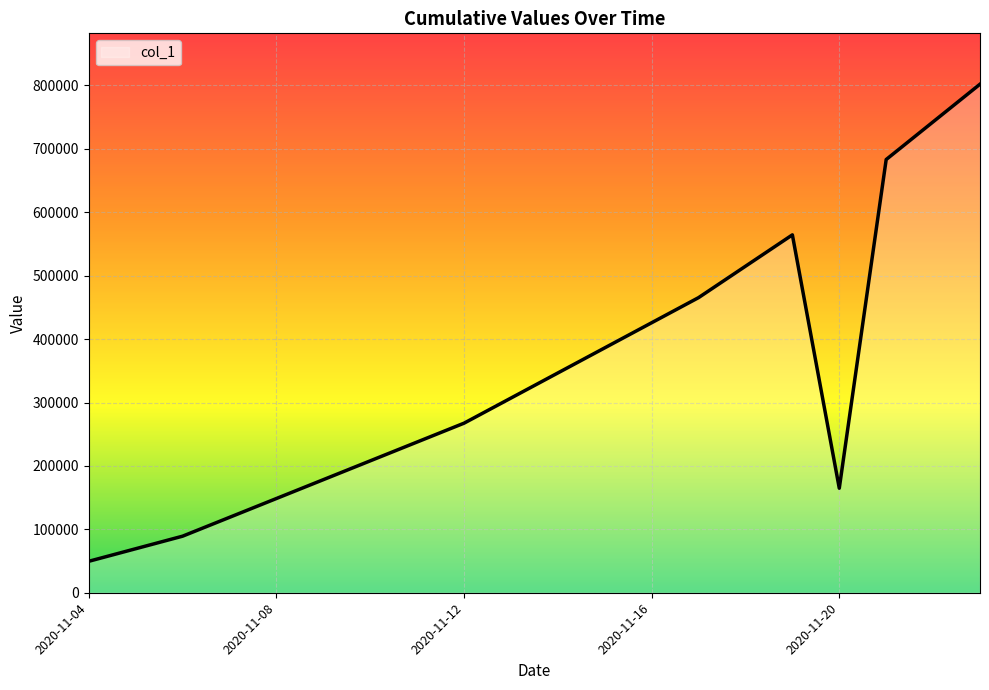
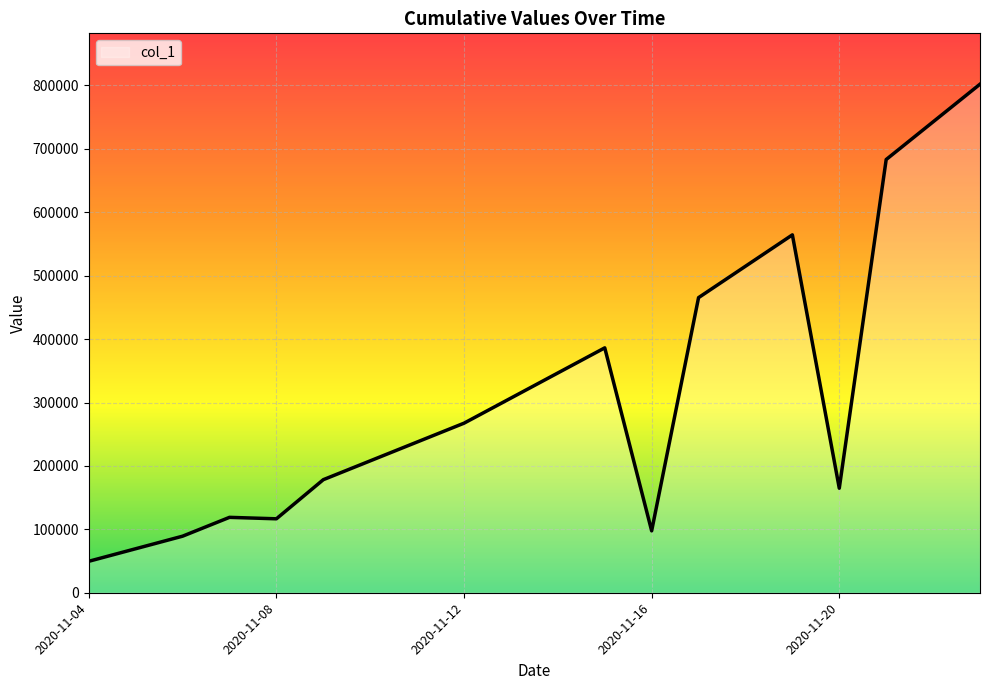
2020-11-08: 150000 -> 120000
2020-11-16: 430000 -> 100000
